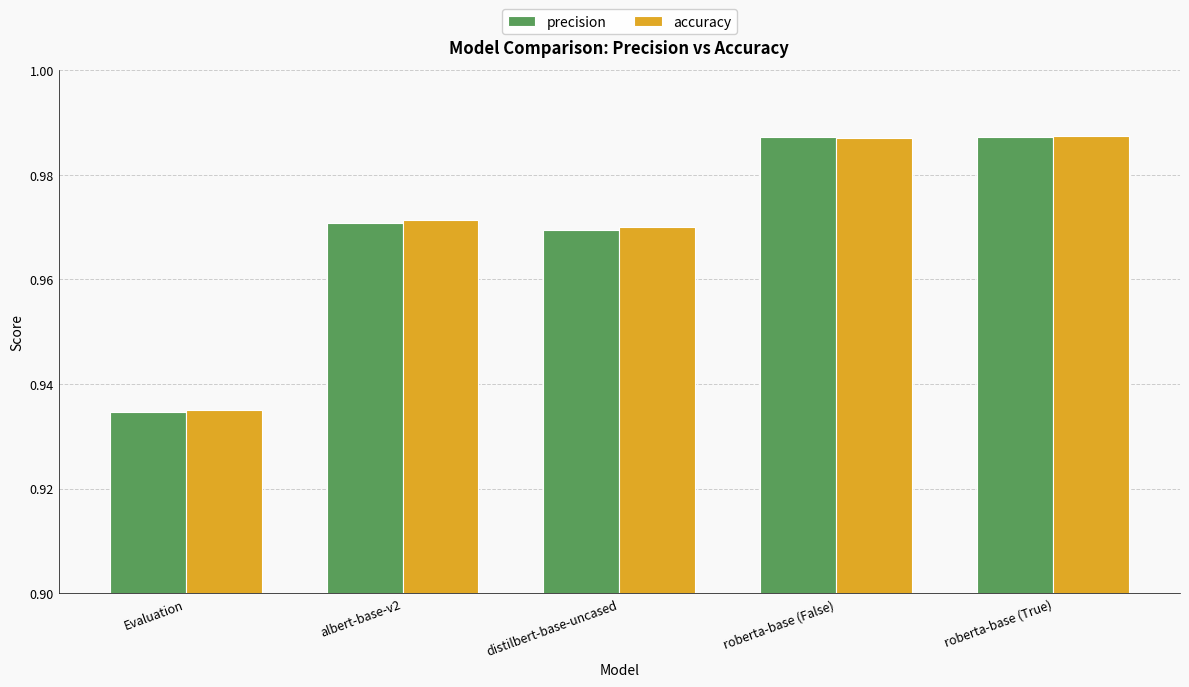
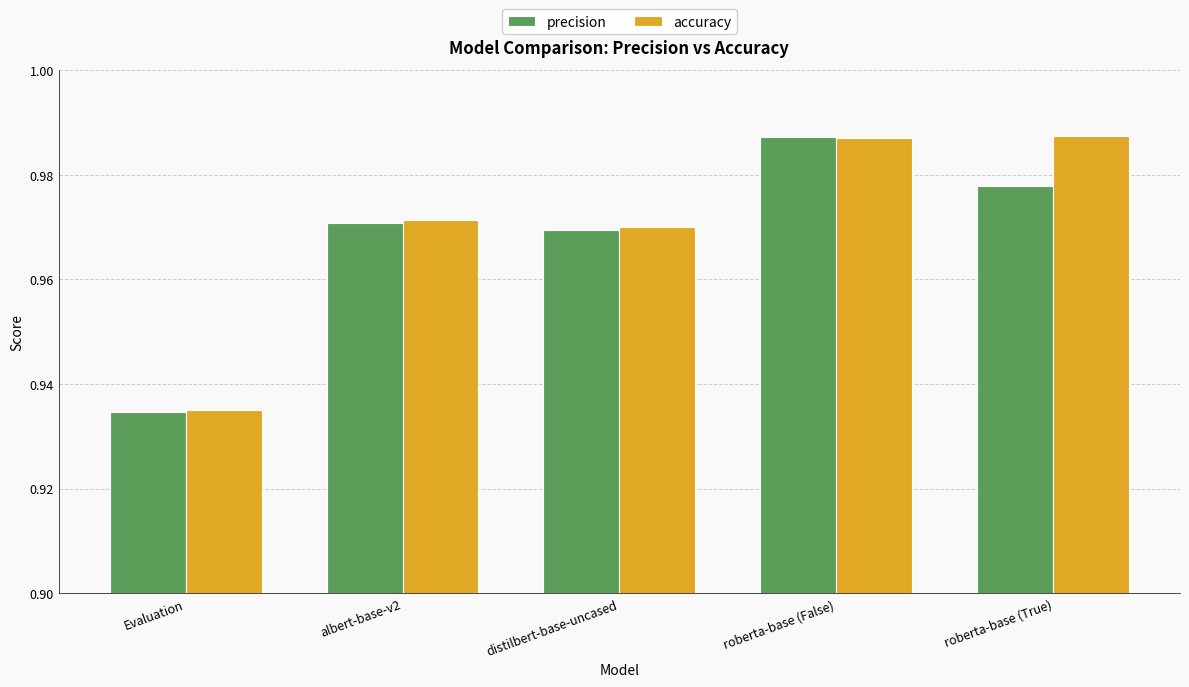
precision, roberta-base (True): 0.987 -> 0.978
